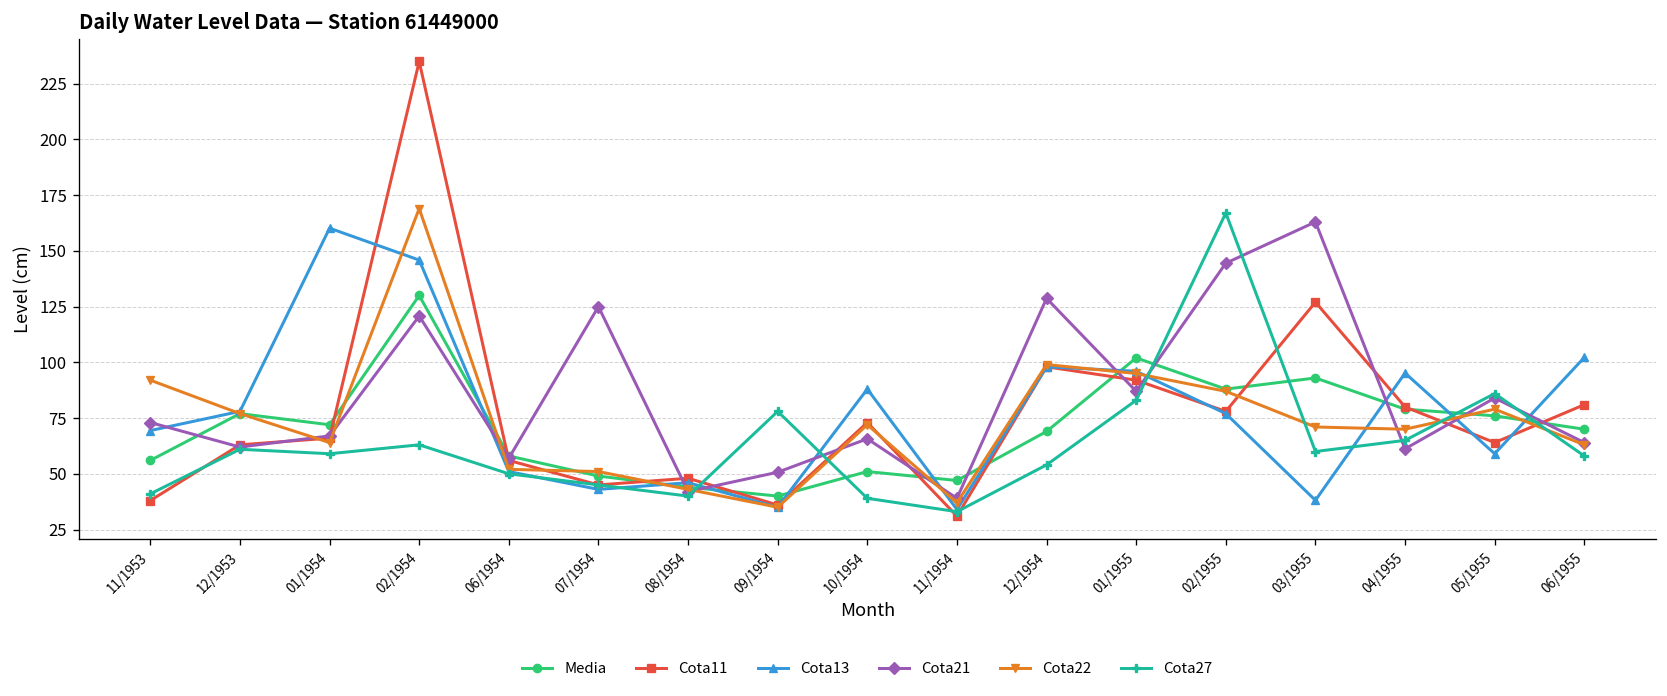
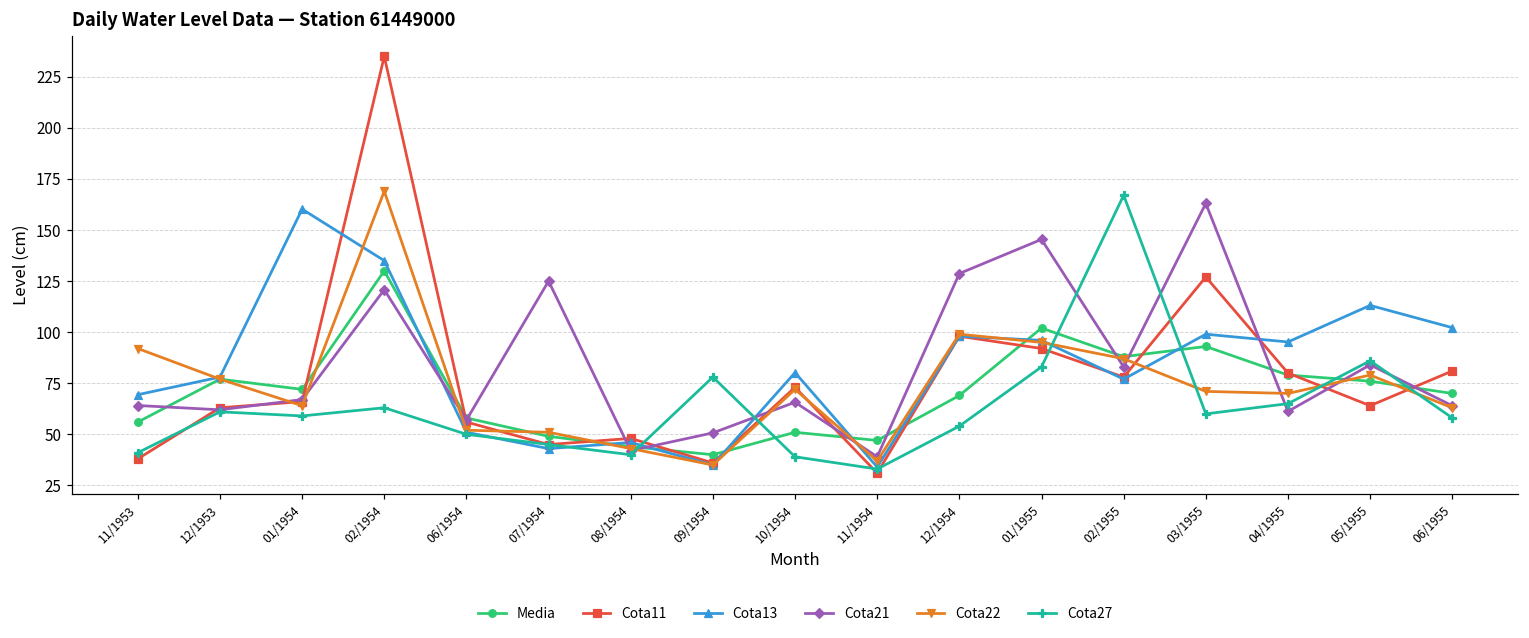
Cota21, 11/1953: 73 -> 64
Cota13, 02/1954: 146 -> 135
Cota13, 10/1954: 88 -> 80
Cota21, 01/1955: 87 -> 145
Cota21, 02/1955: 145 -> 83
Cota13, 03/1955: 38 -> 99
Cota13, 05/1955: 59 -> 113
